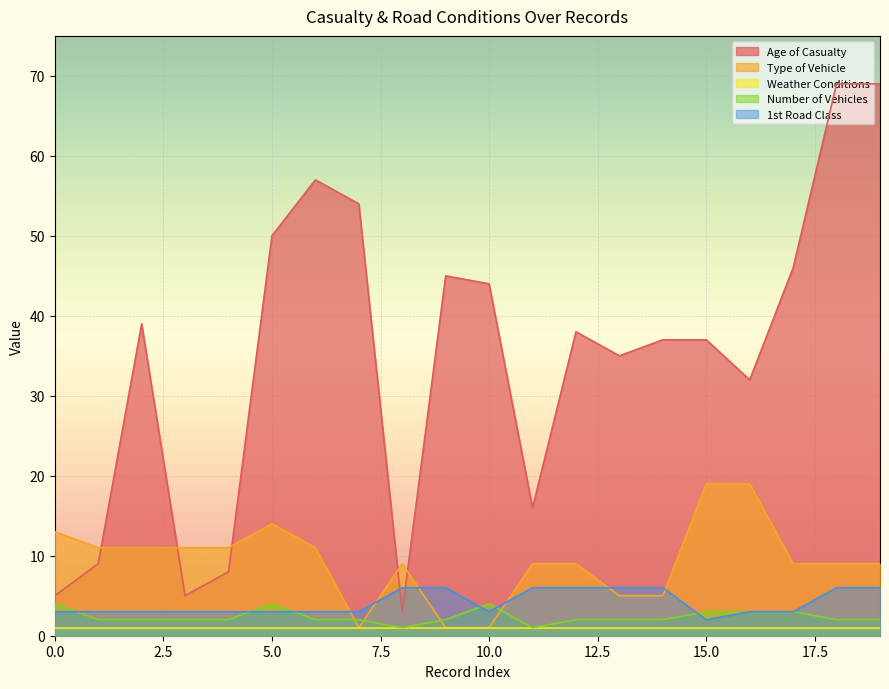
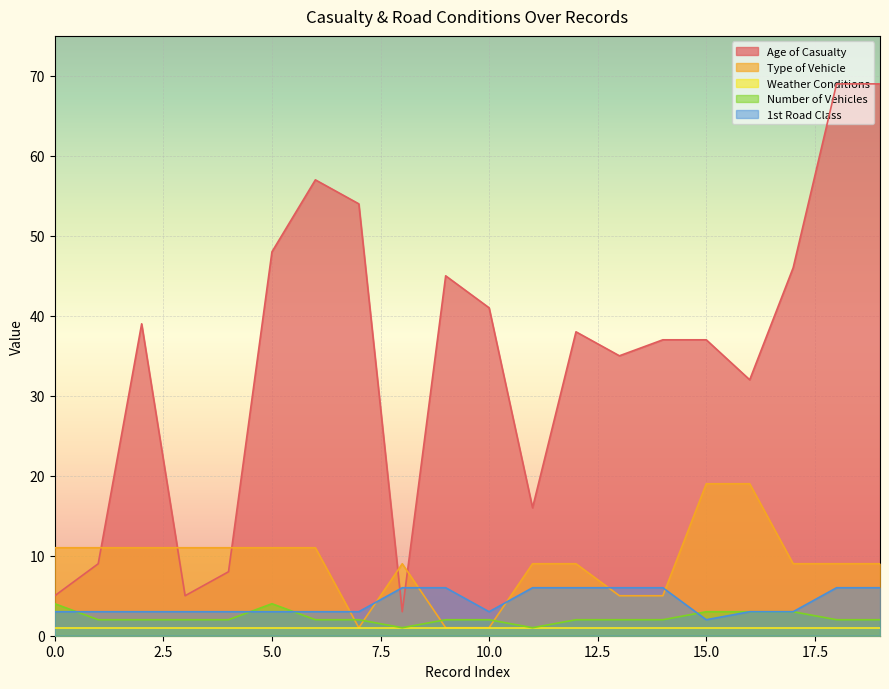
Type of Vehicle, 0.0: 13 -> 11
Age of Casualty, 5.0: 50 -> 48
Type of Vehicle, 5.0: 14 -> 11
Age of Casualty, 10.0: 44 -> 41
Number of Vehicles, 10.0: 4 -> 2
